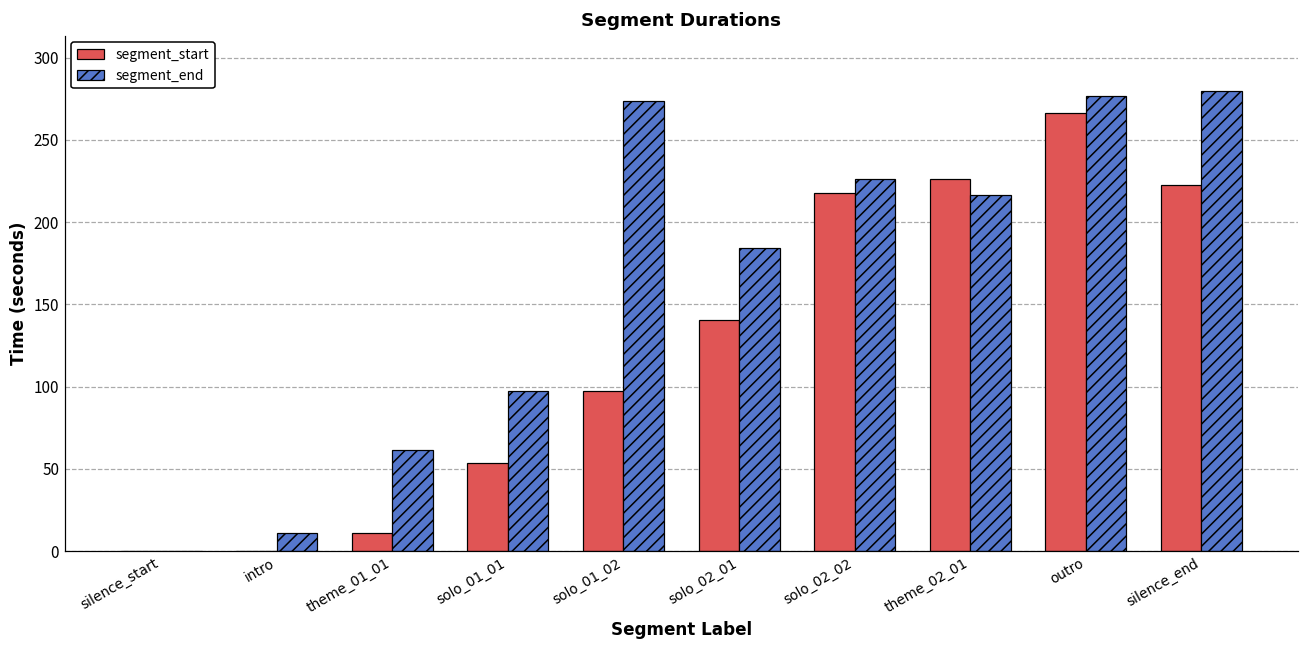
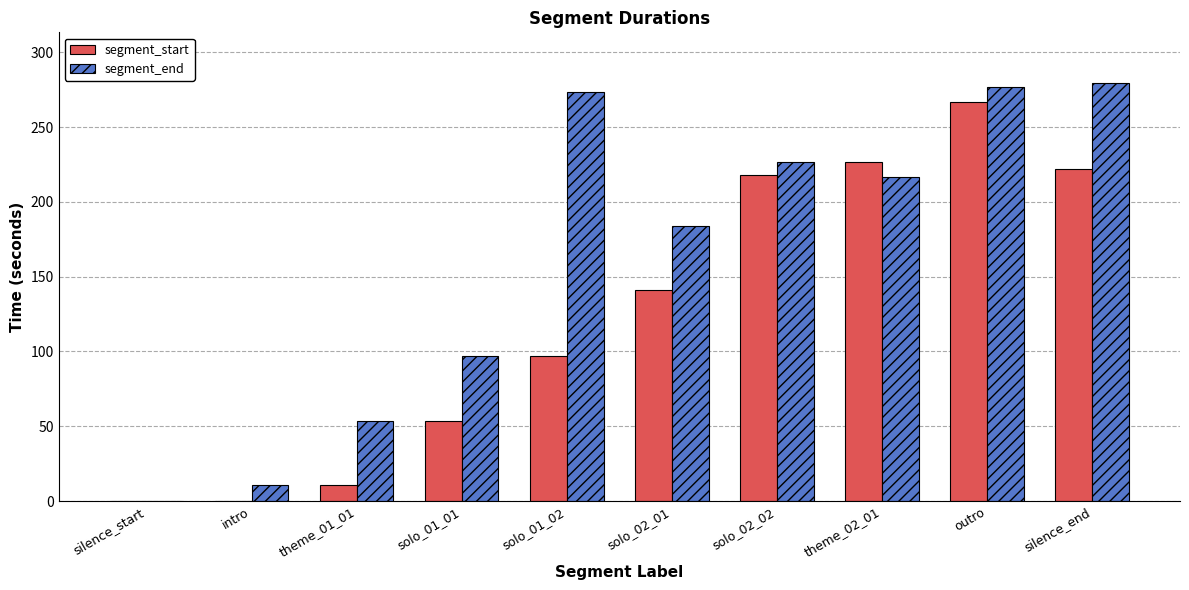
segment_end, theme_01_01: 61 -> 53
